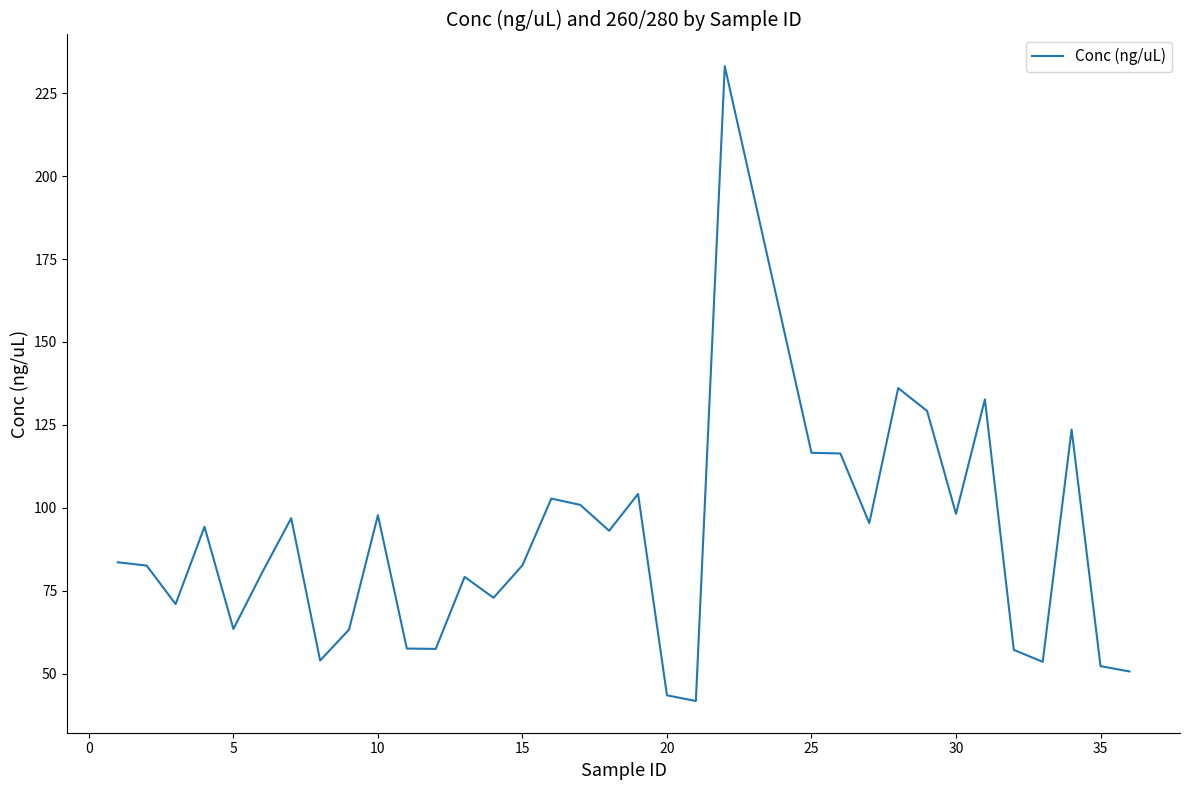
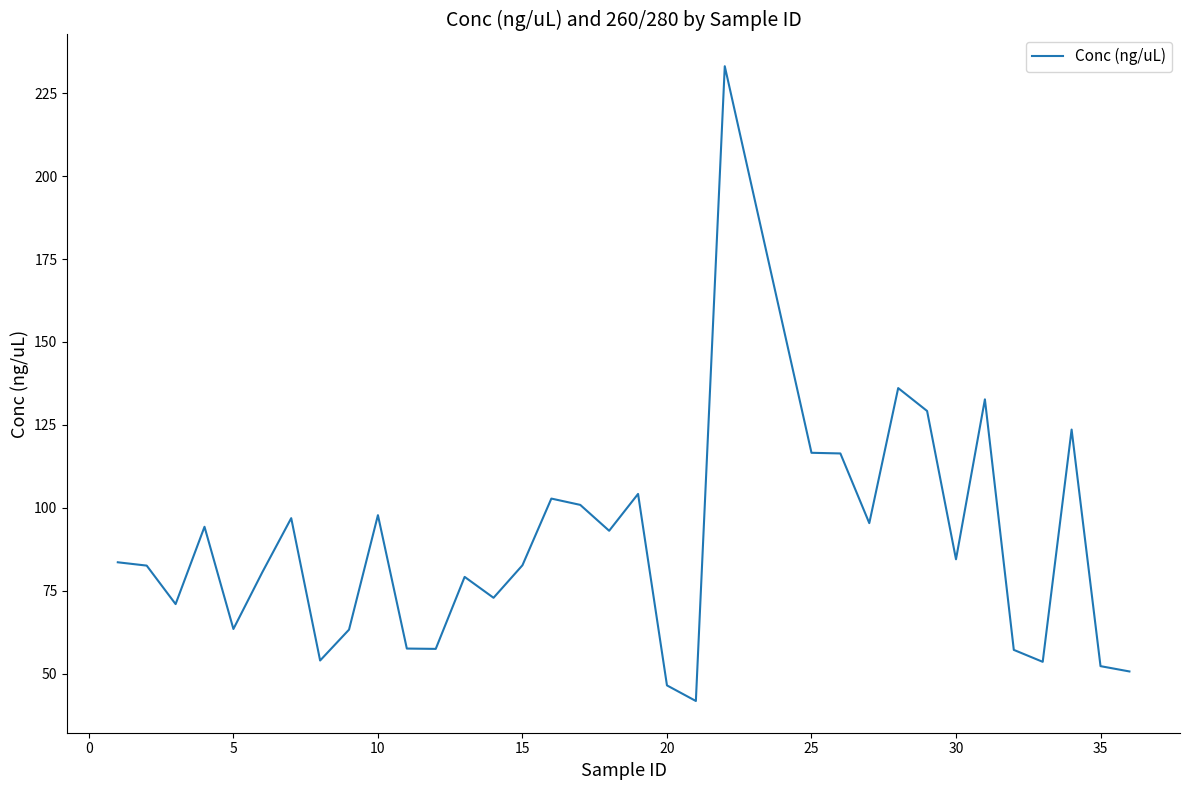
20: 44 -> 47
30: 98 -> 85
